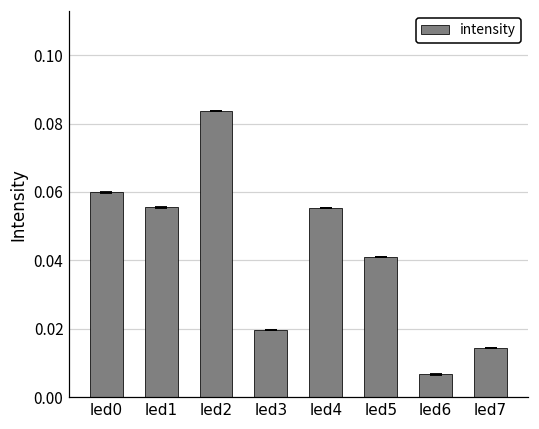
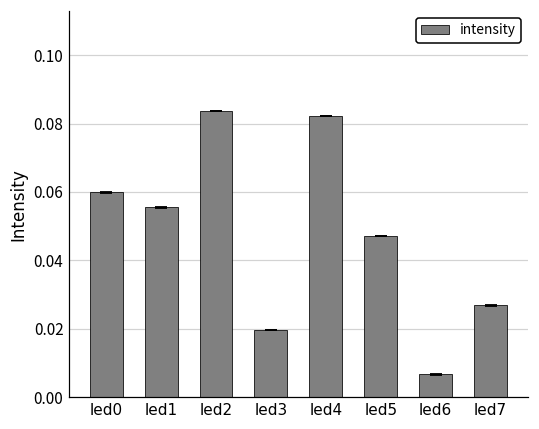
intensity, led4: 0.055 -> 0.082
intensity, led5: 0.041 -> 0.047
intensity, led7: 0.014 -> 0.027
